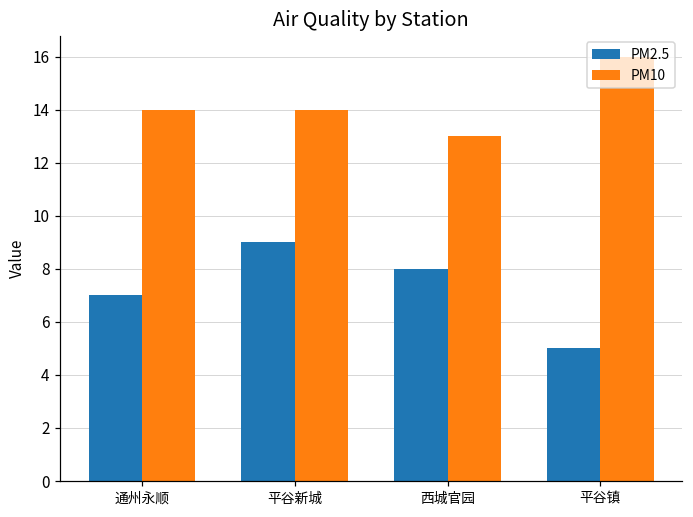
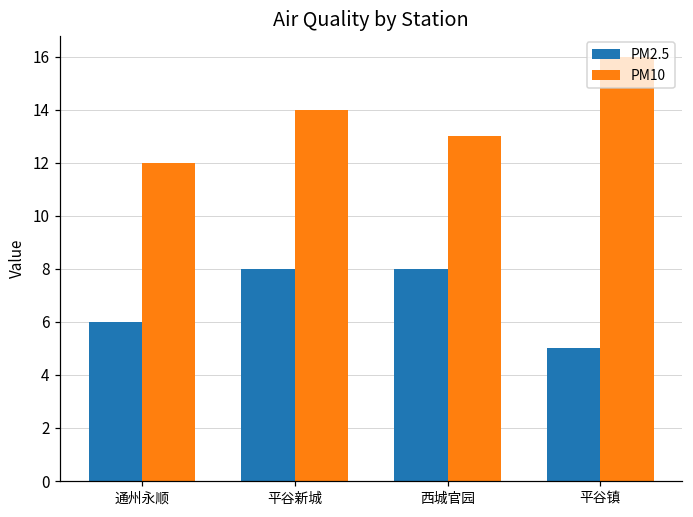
PM2.5, 通州永顺: 7 -> 6
PM10, 通州永顺: 14 -> 12
PM2.5, 平谷新城: 9 -> 8
